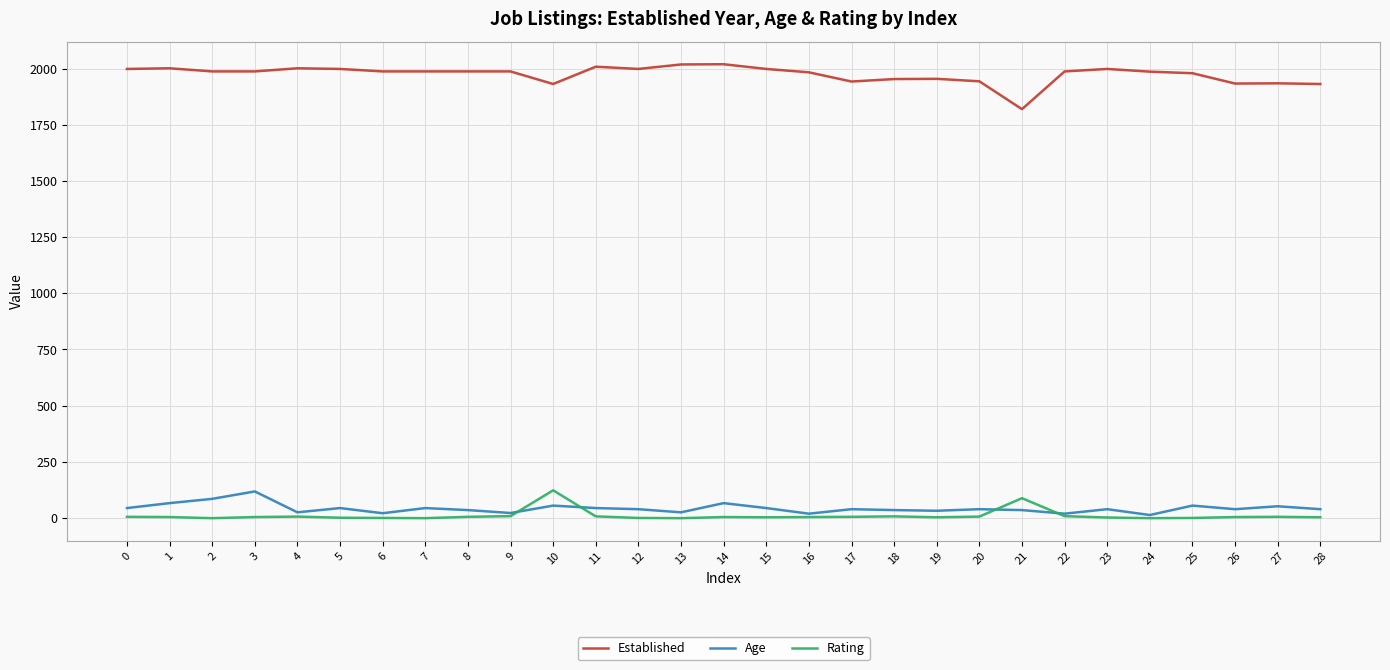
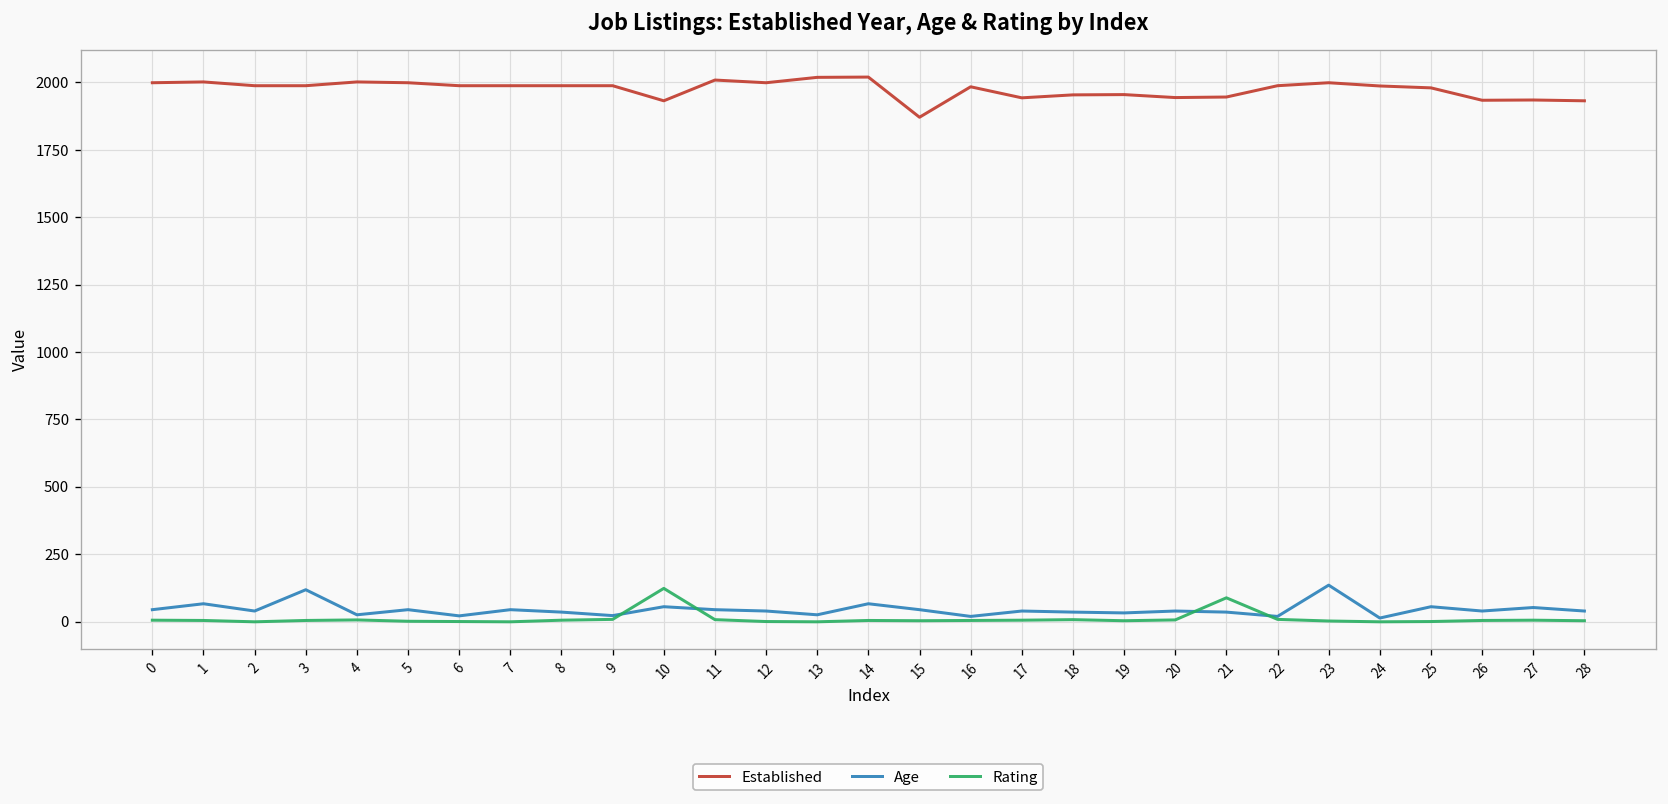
Age, 2: 90 -> 40
Established, 15: 2000 -> 1870
Established, 21: 1820 -> 1950
Age, 23: 40 -> 140
